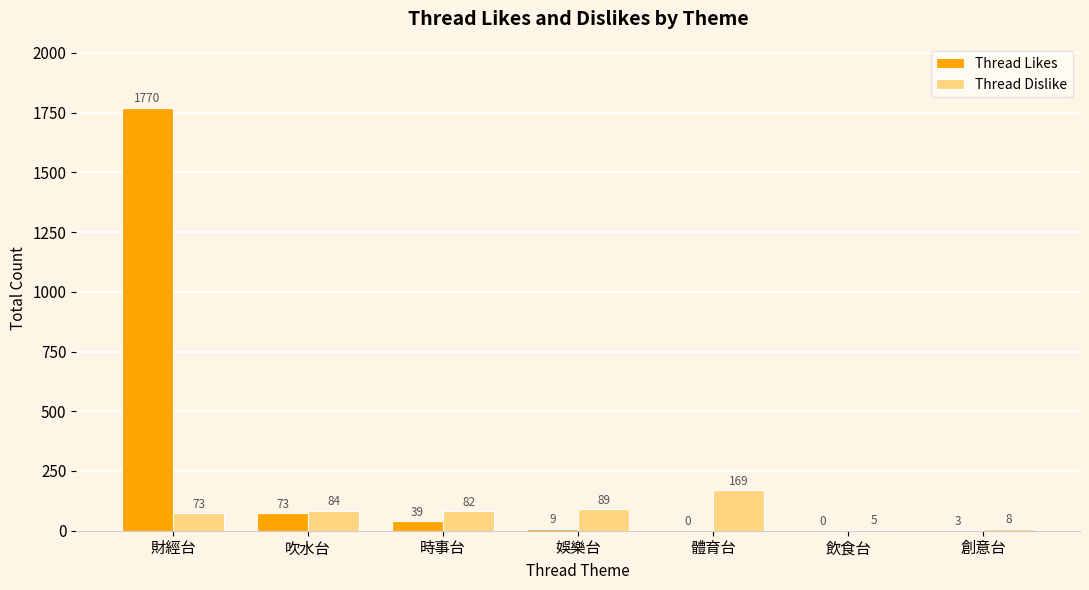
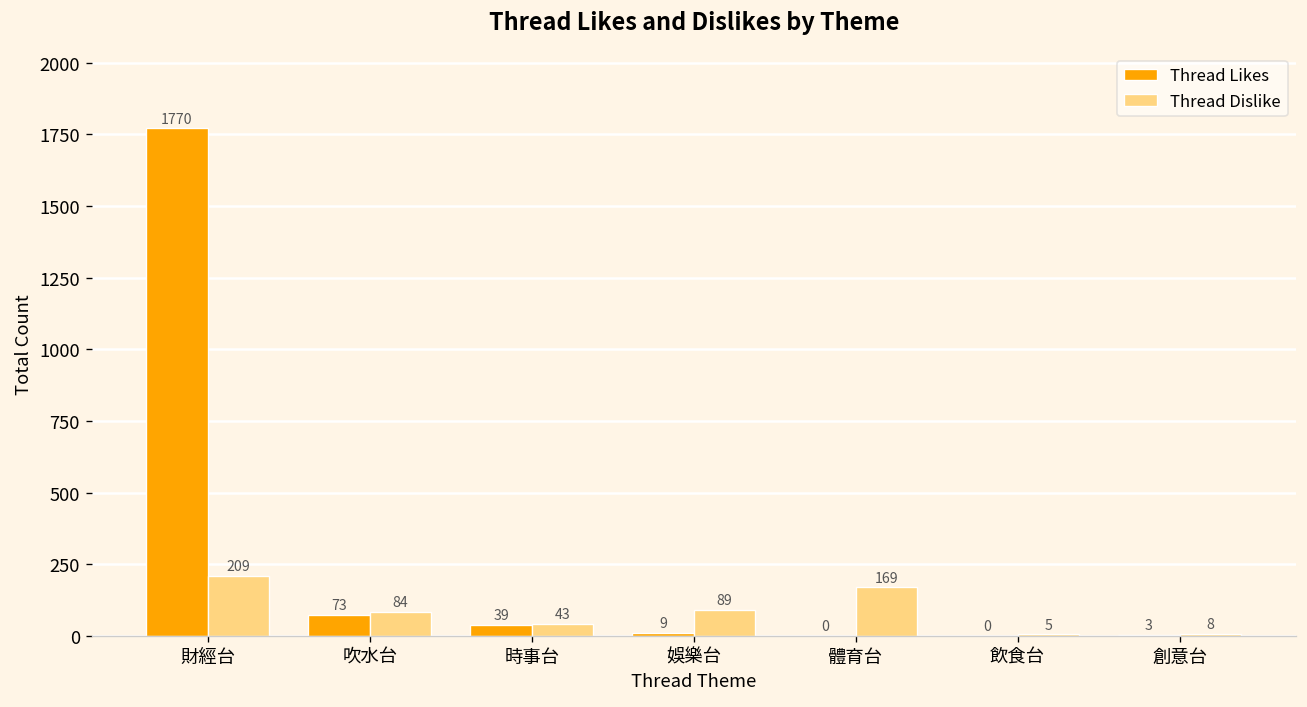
Thread Dislike, 財經台: 73 -> 209
Thread Dislike, 時事台: 82 -> 43
